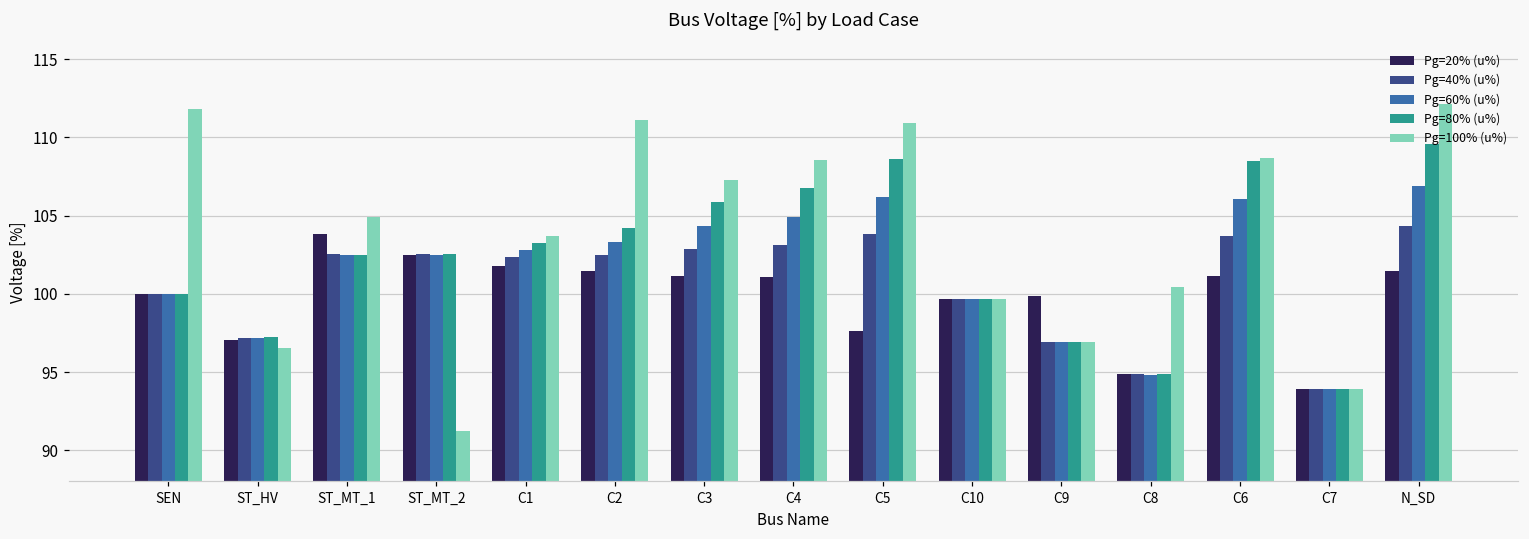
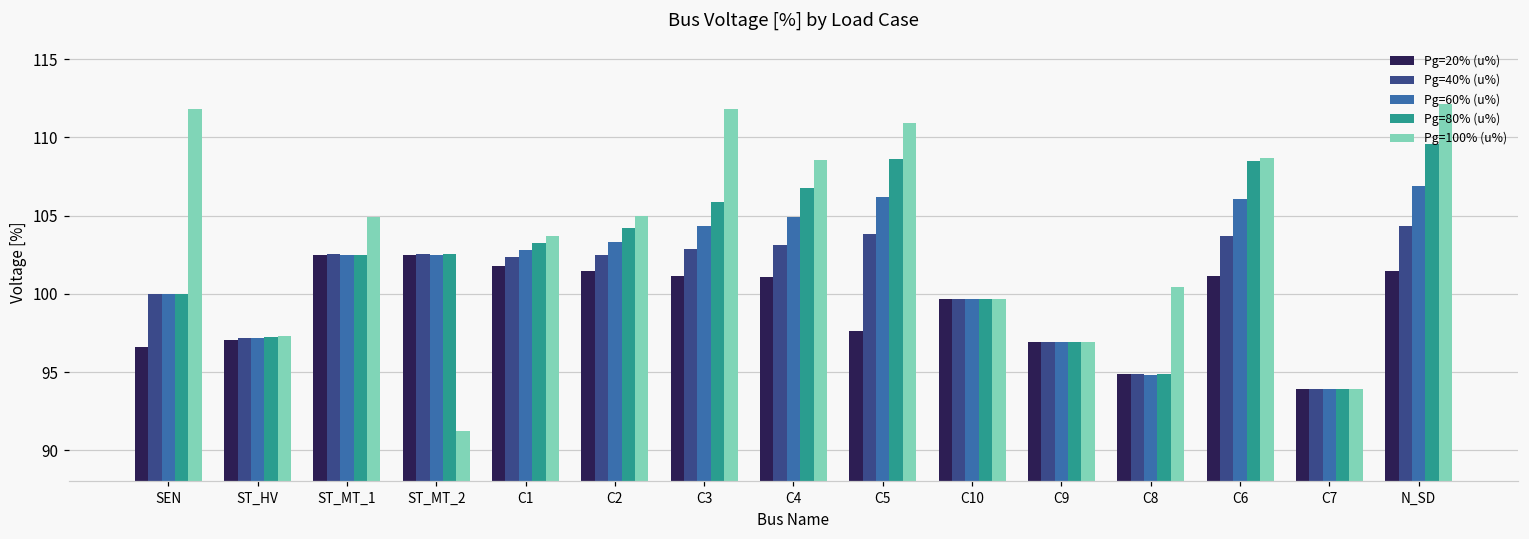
Pg=20% (u%), SEN: 100.0 -> 96.6
Pg=100% (u%), ST_HV: 96.5 -> 97.3
Pg=20% (u%), ST_MT_1: 103.9 -> 102.5
Pg=100% (u%), C2: 111.1 -> 105.0
Pg=100% (u%), C3: 107.3 -> 111.8
Pg=20% (u%), C9: 99.9 -> 96.9
